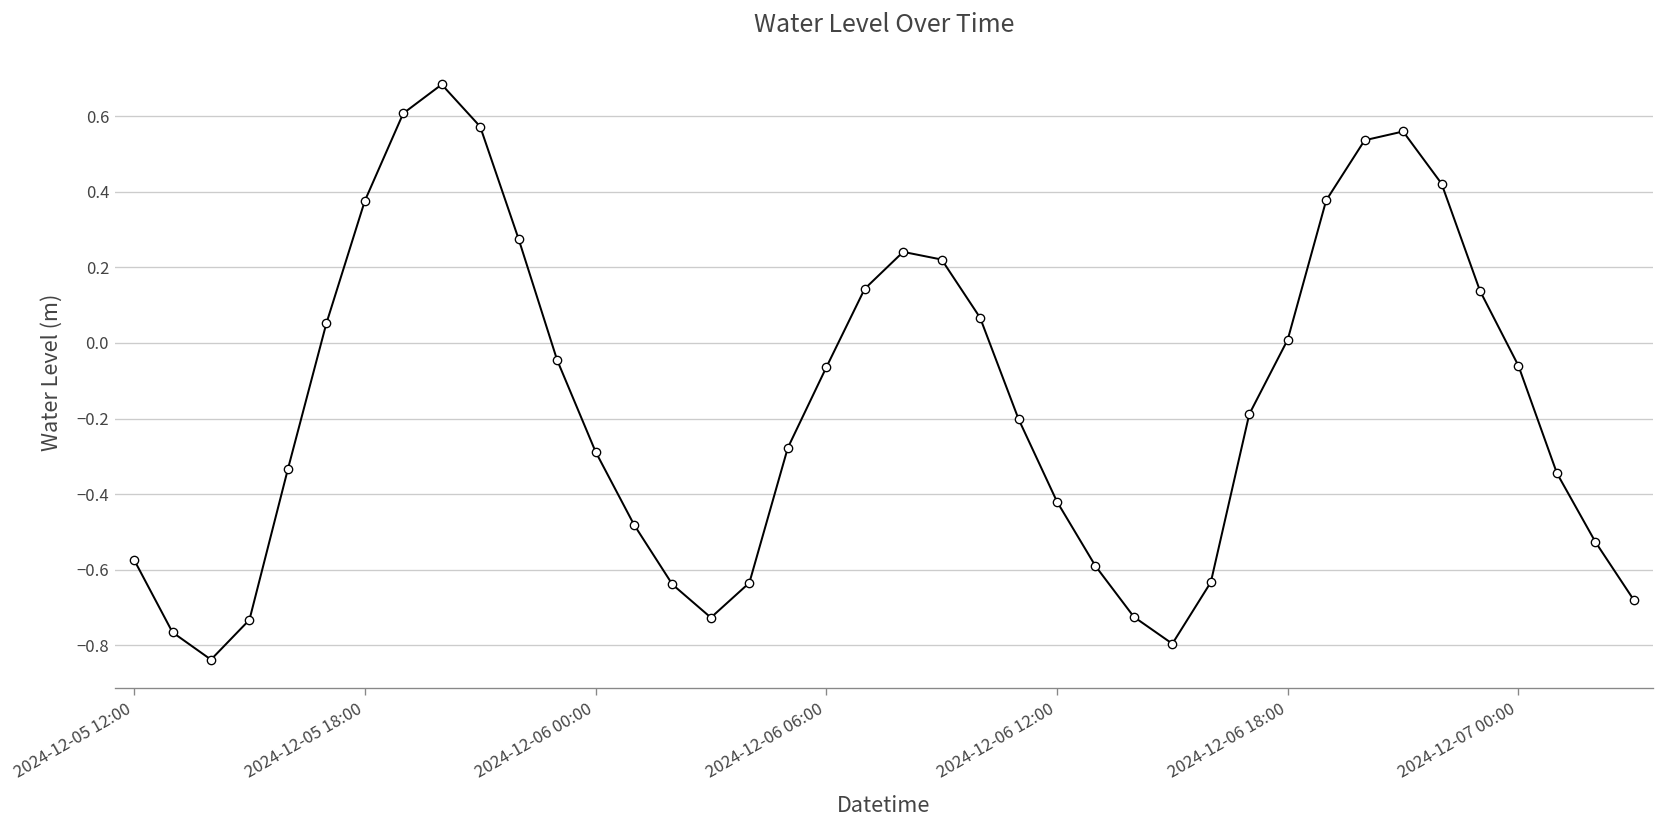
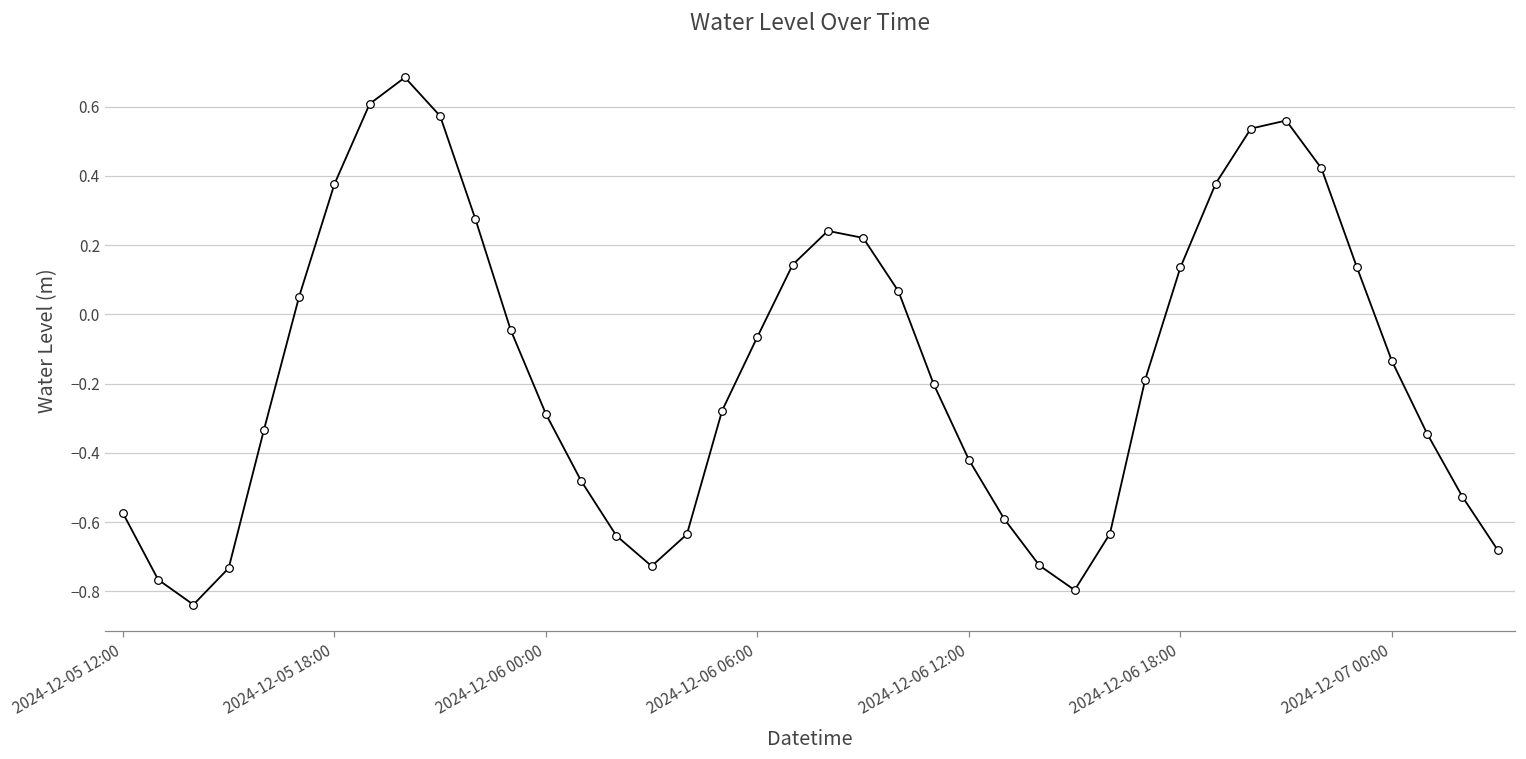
2024-12-06 18:00: 0.01 -> 0.14
2024-12-07 00:00: -0.06 -> -0.13
